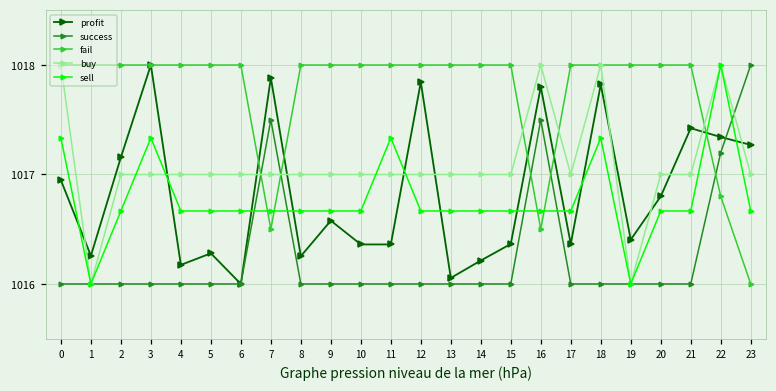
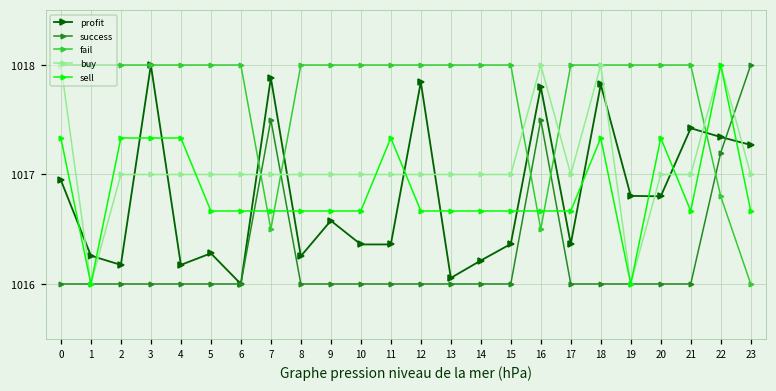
profit, 2: 1017.2 -> 1016.2
sell, 2: 1016.7 -> 1017.3
sell, 4: 1016.7 -> 1017.3
profit, 19: 1016.4 -> 1016.8
sell, 20: 1016.7 -> 1017.3
